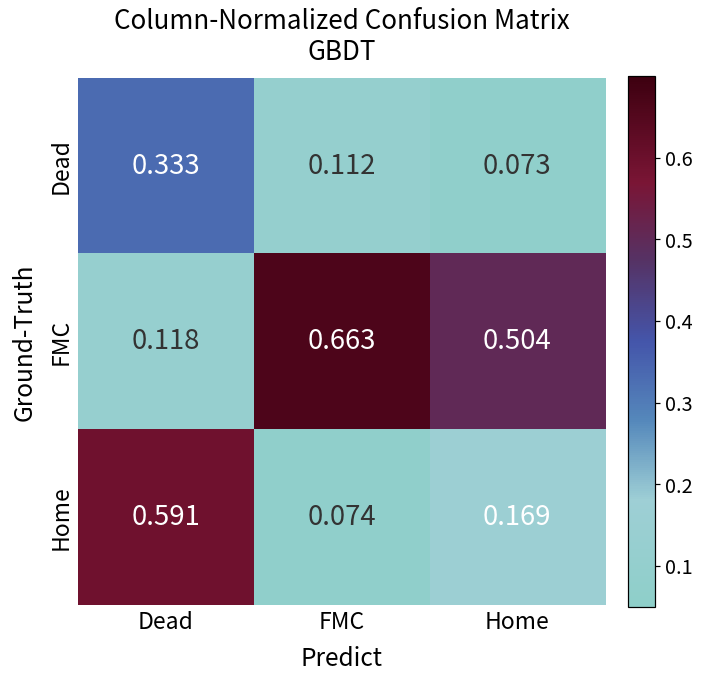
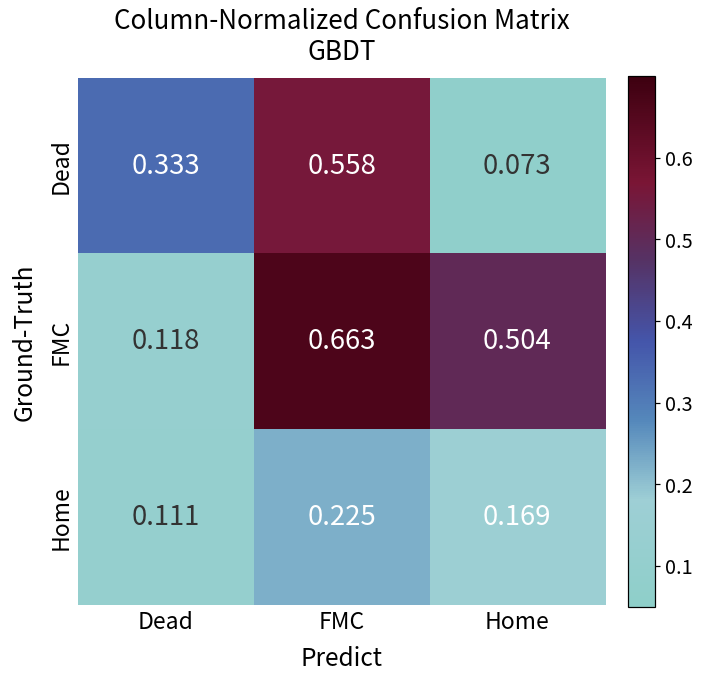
Dead, FMC: 0.112 -> 0.558
Home, Dead: 0.591 -> 0.111
Home, FMC: 0.074 -> 0.225
